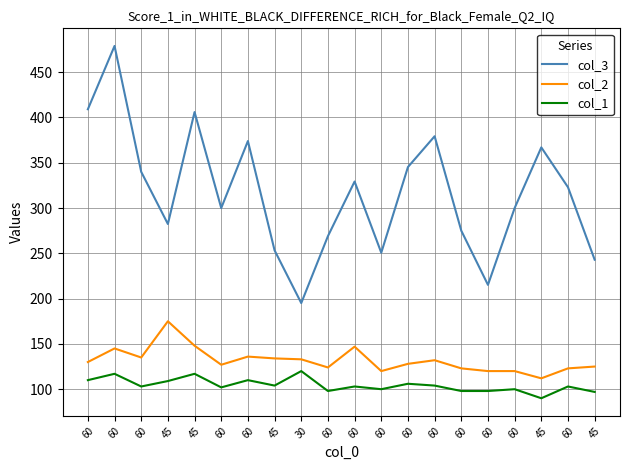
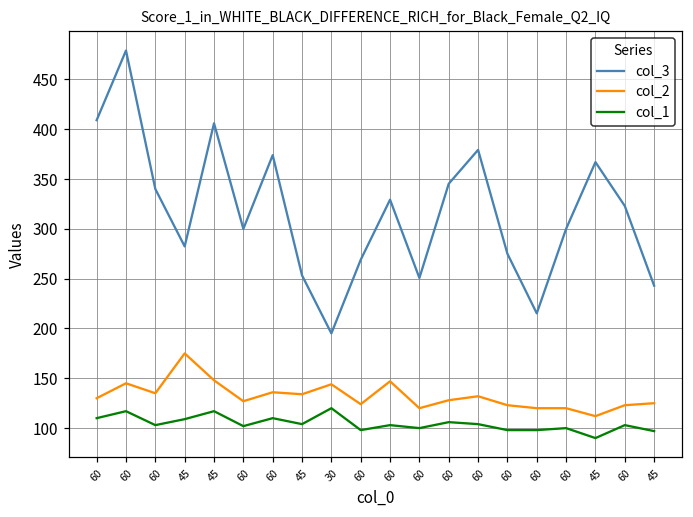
col_2, 30: 130 -> 140
